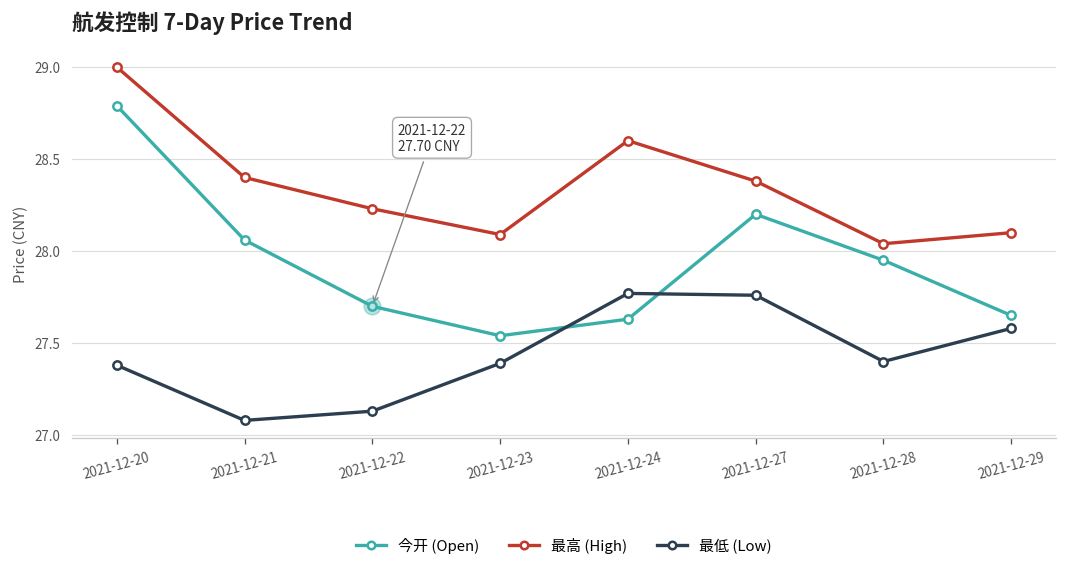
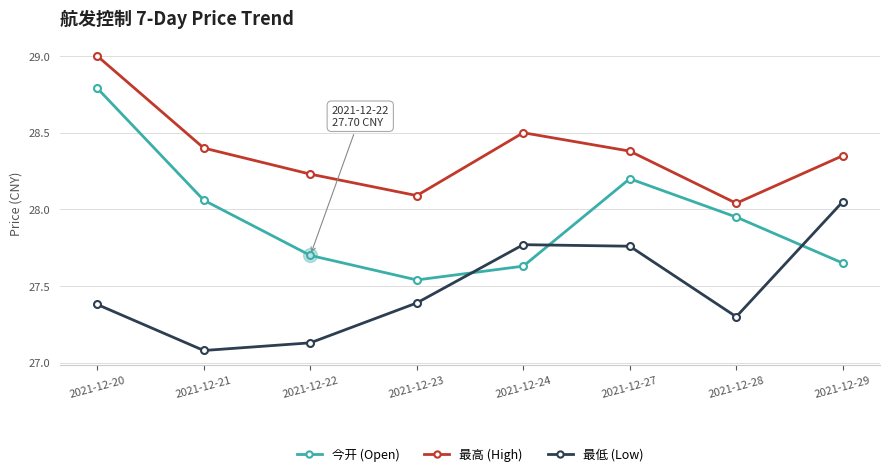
最高 (High), 2021-12-24: 28.6 -> 28.5
最低 (Low), 2021-12-28: 27.4 -> 27.3
最高 (High), 2021-12-29: 28.10 -> 28.35
最低 (Low), 2021-12-29: 27.58 -> 28.05
